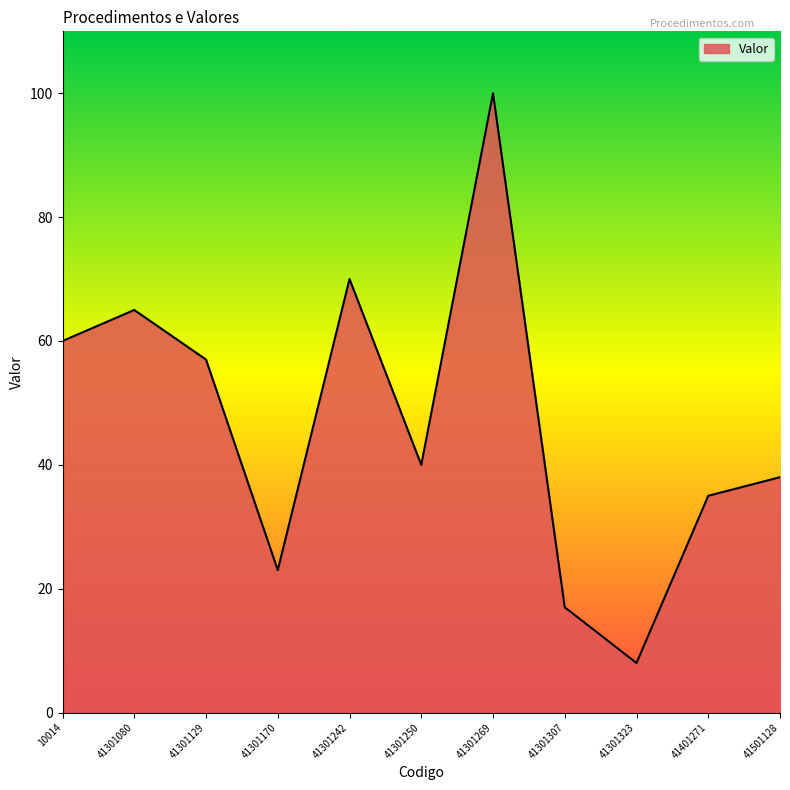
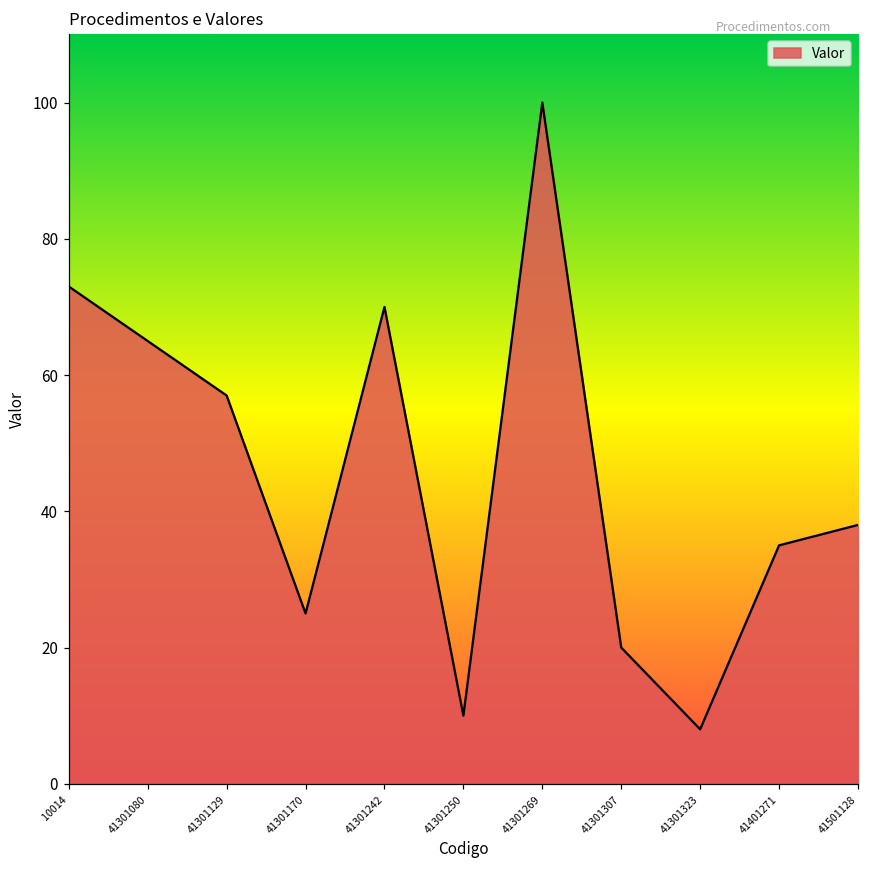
10014: 60 -> 73
41301170: 23 -> 25
41301250: 40 -> 10
41301307: 17 -> 20
